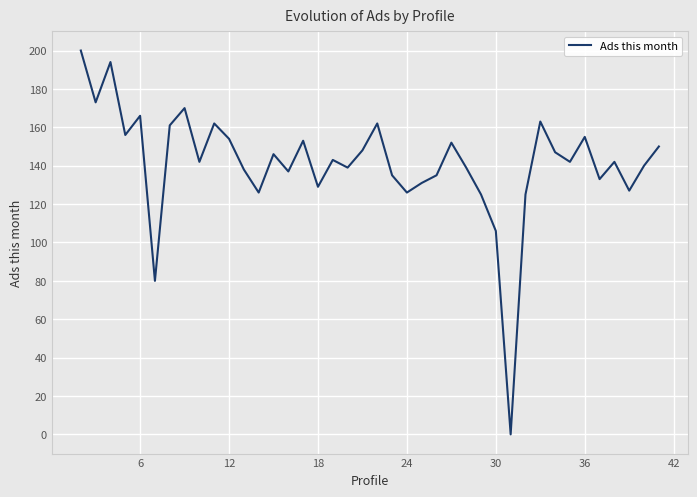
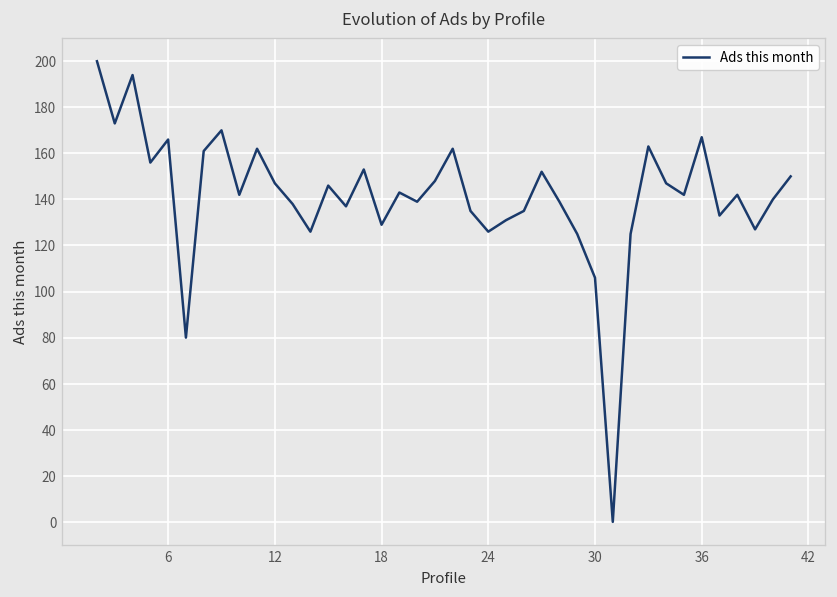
12: 154 -> 147
36: 155 -> 167
